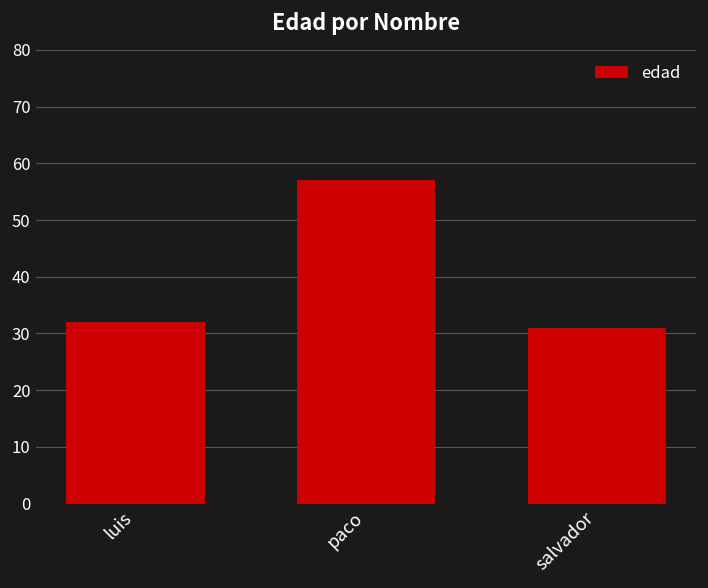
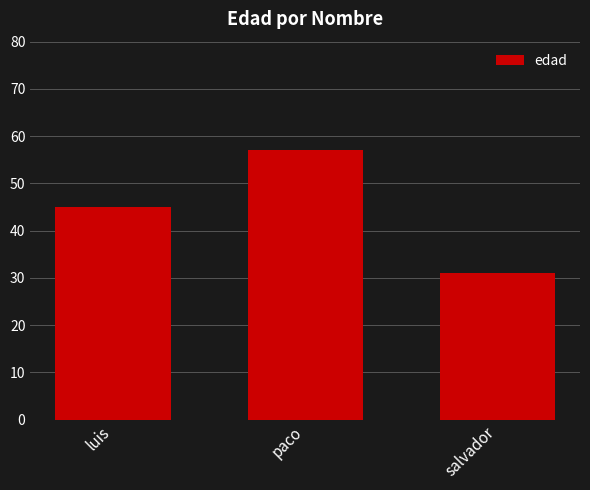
luis: 32 -> 45
